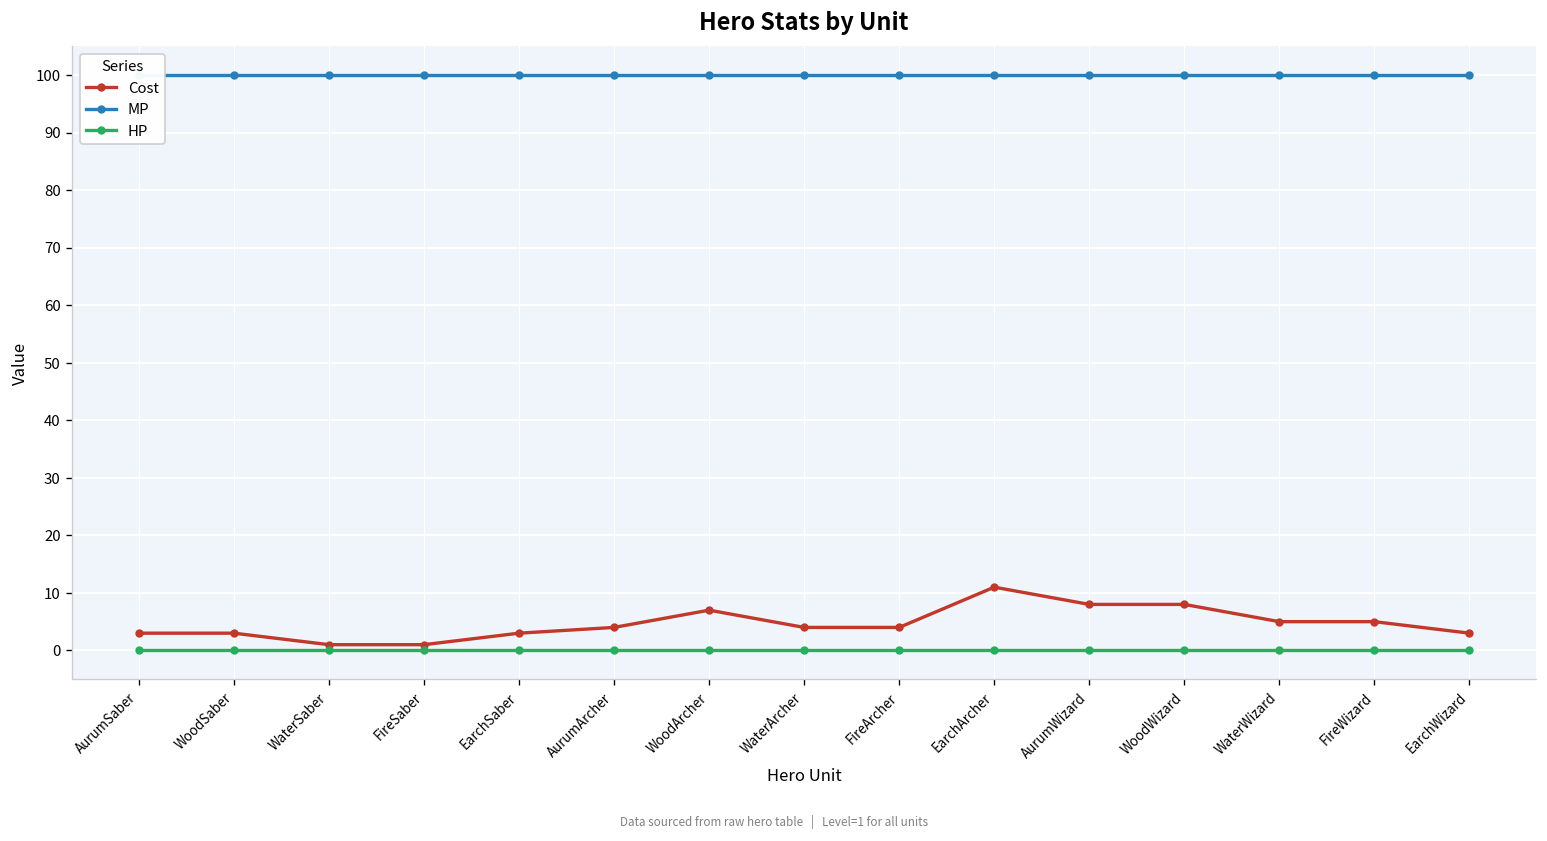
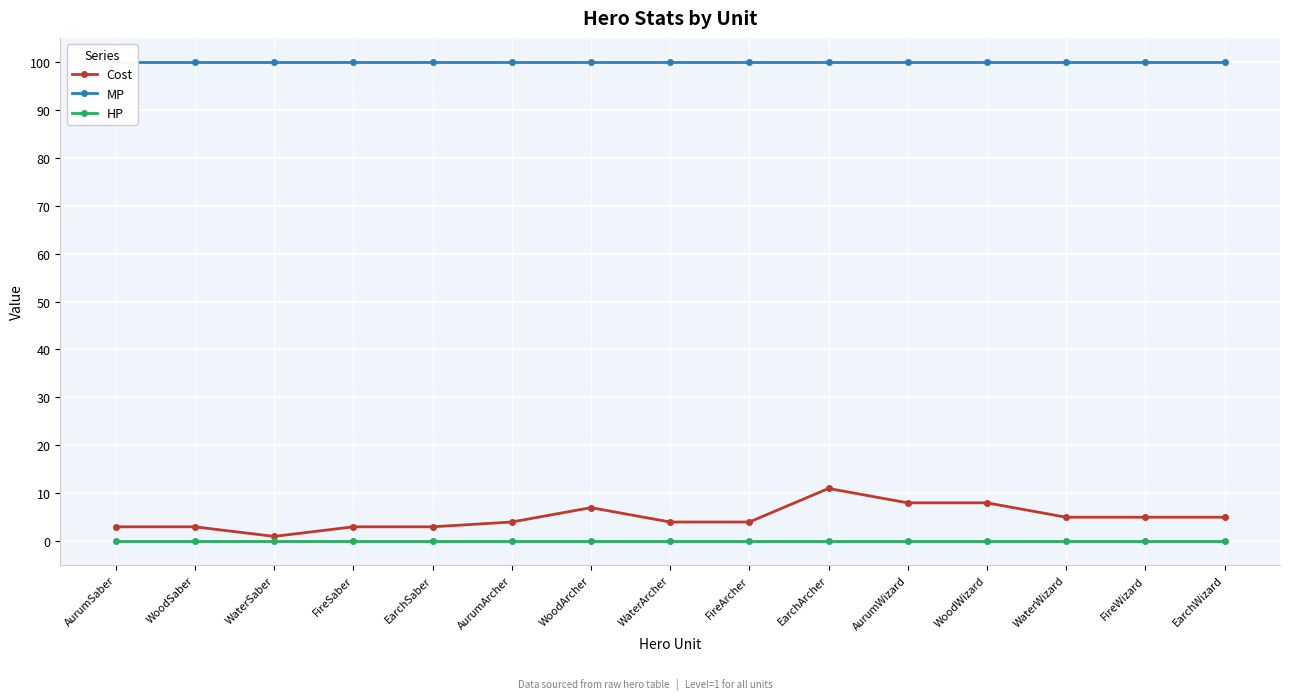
Cost, FireSaber: 1 -> 3
Cost, EarchWizard: 3 -> 5
